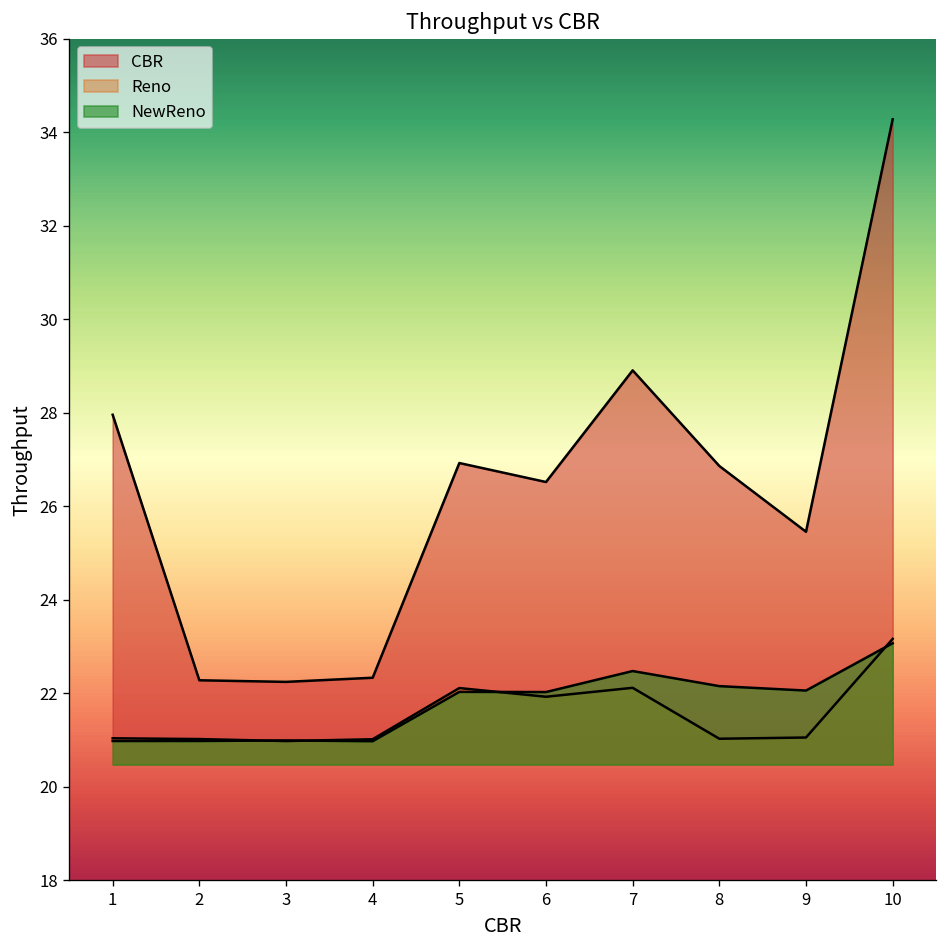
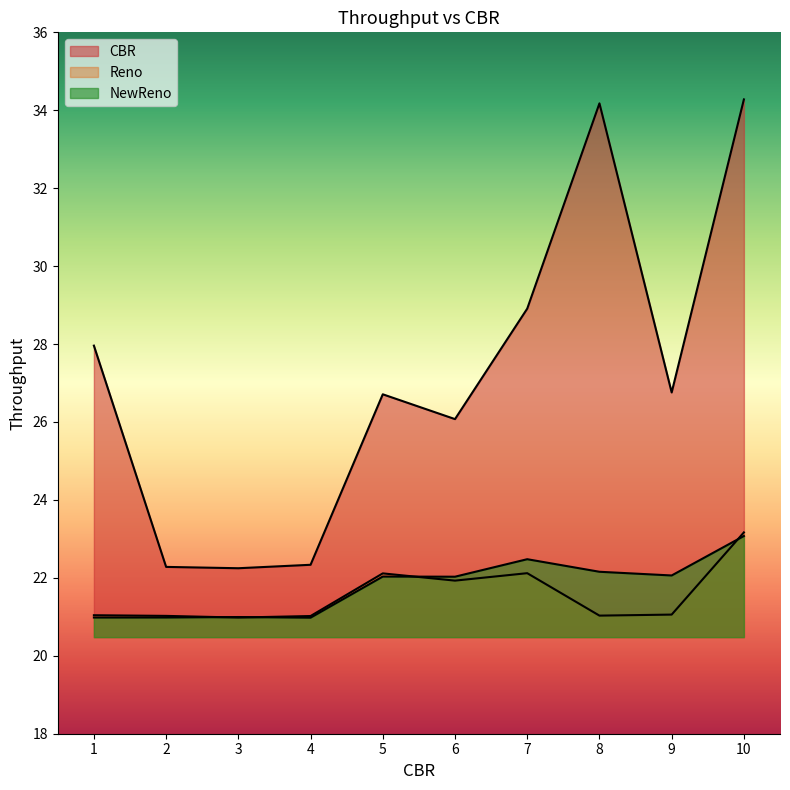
CBR, 5: 26.9 -> 26.7
CBR, 6: 26.5 -> 26.1
CBR, 8: 26.9 -> 34.2
CBR, 9: 25.5 -> 26.8
